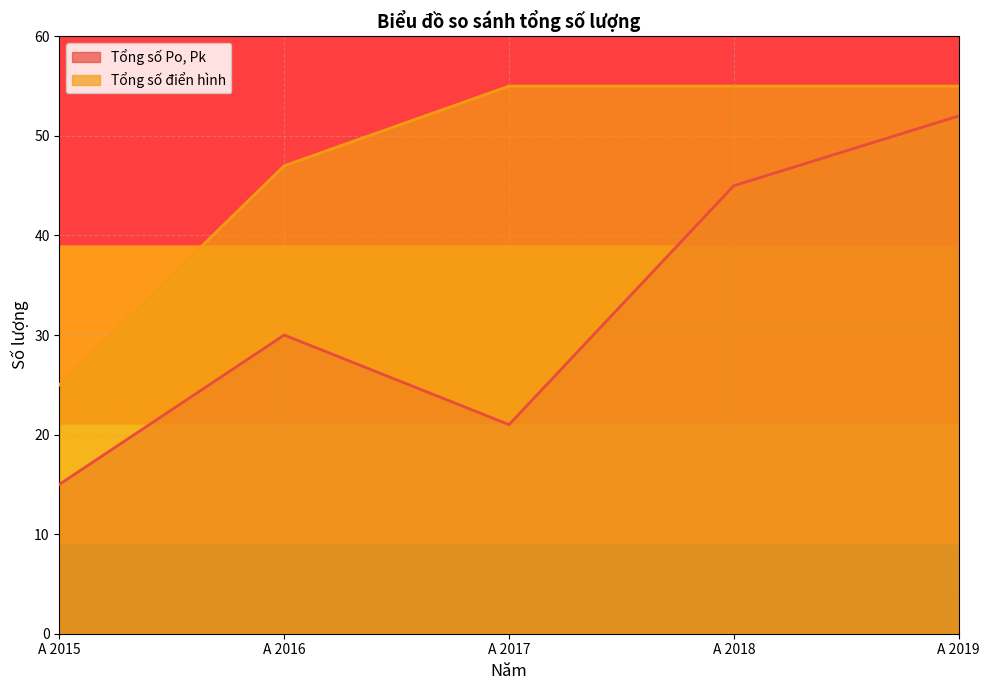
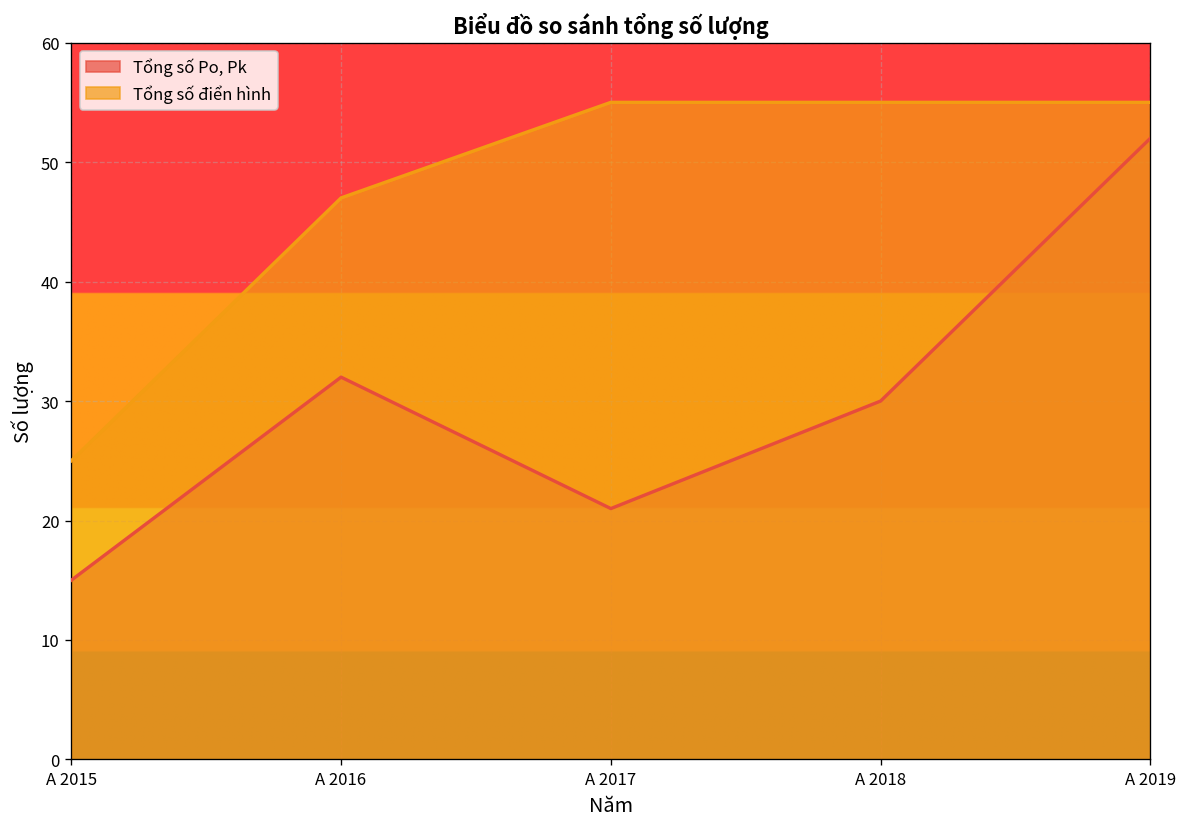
Tổng số Po, Pk, A 2016: 30 -> 32
Tổng số Po, Pk, A 2018: 45 -> 30
